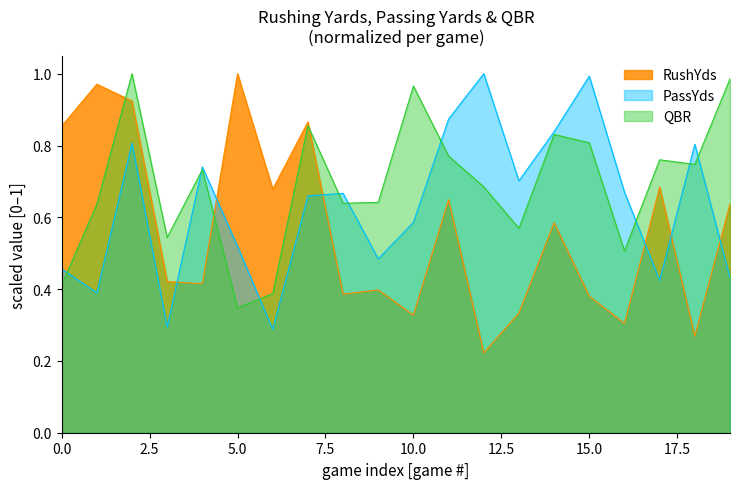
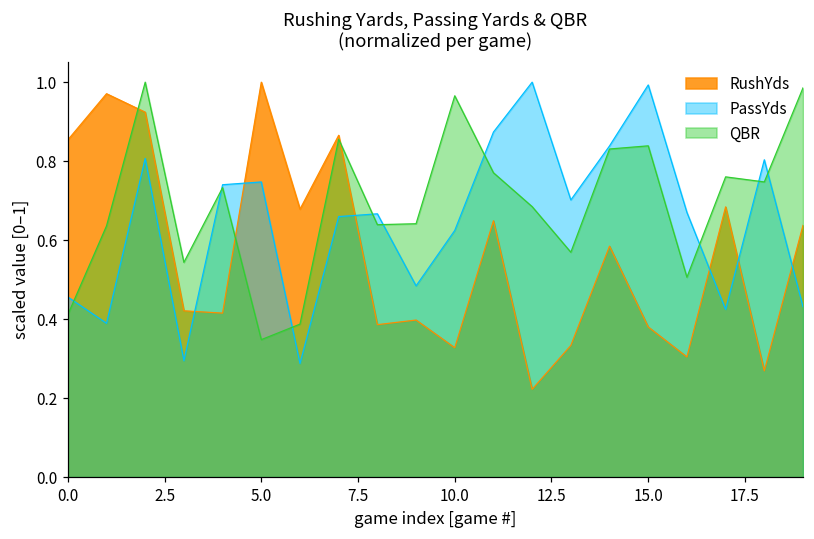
PassYds, 5.0: 0.52 -> 0.75
PassYds, 10.0: 0.59 -> 0.62
QBR, 15.0: 0.81 -> 0.84
